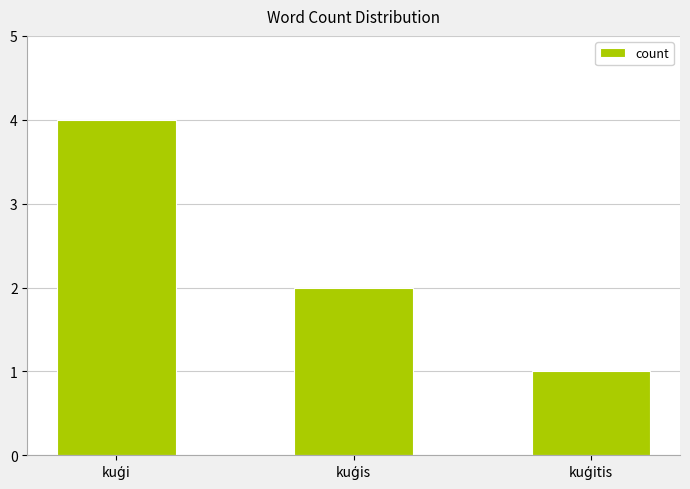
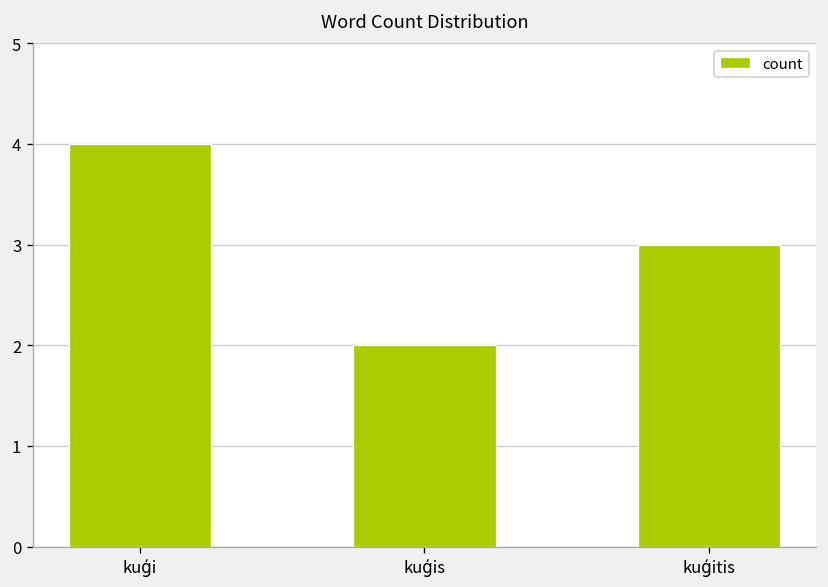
kuģitis: 1 -> 3
